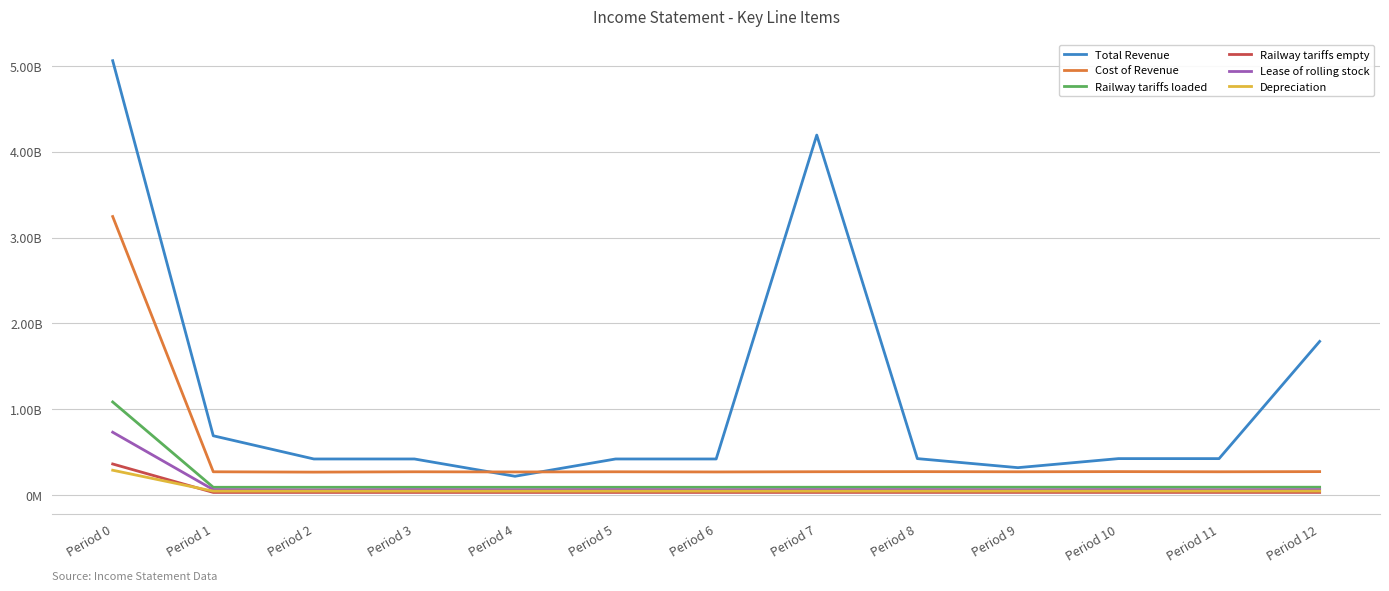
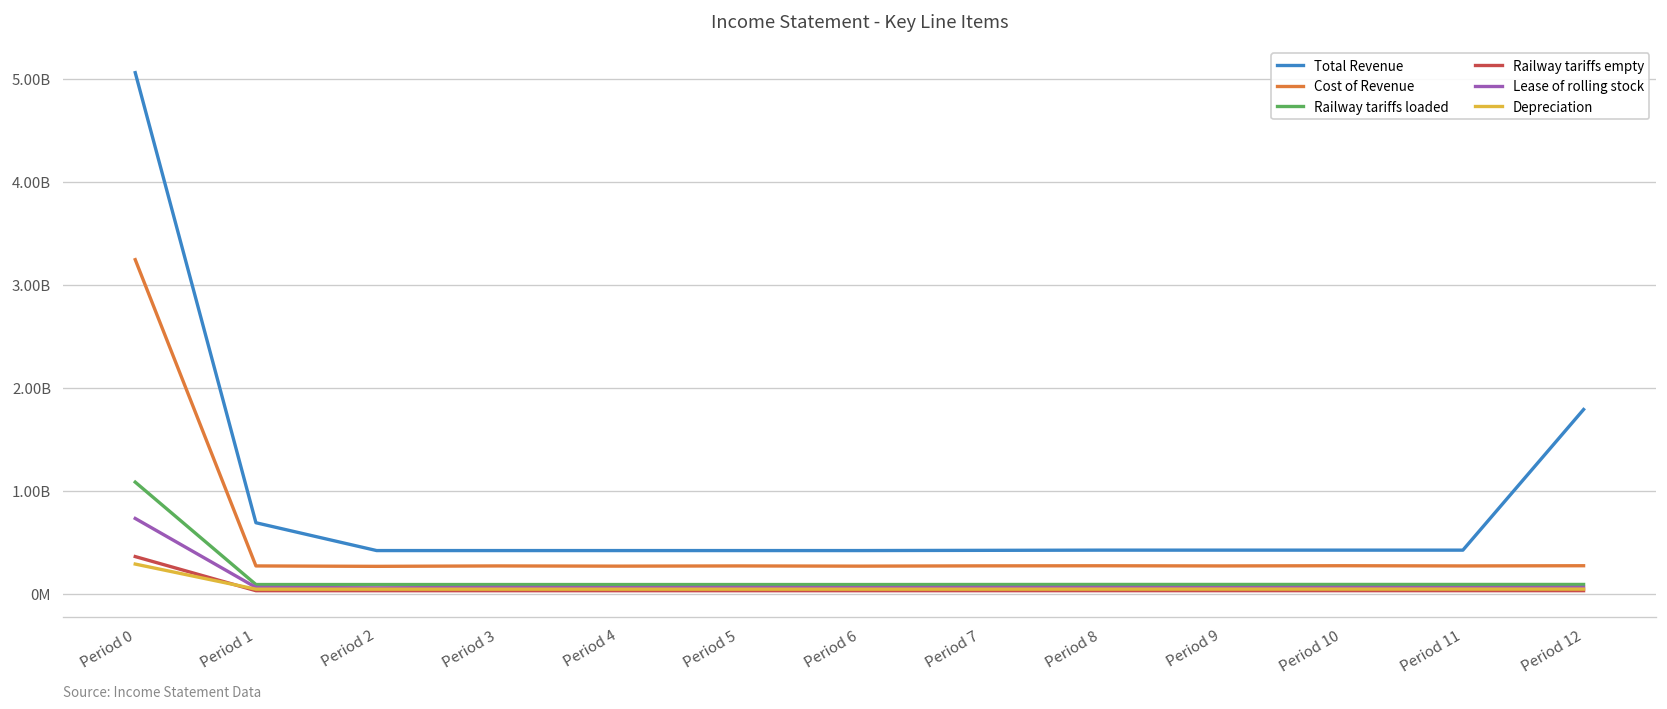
Total Revenue, Period 4: 200000000 -> 400000000
Total Revenue, Period 7: 4200000000 -> 400000000
Total Revenue, Period 9: 300000000 -> 400000000
